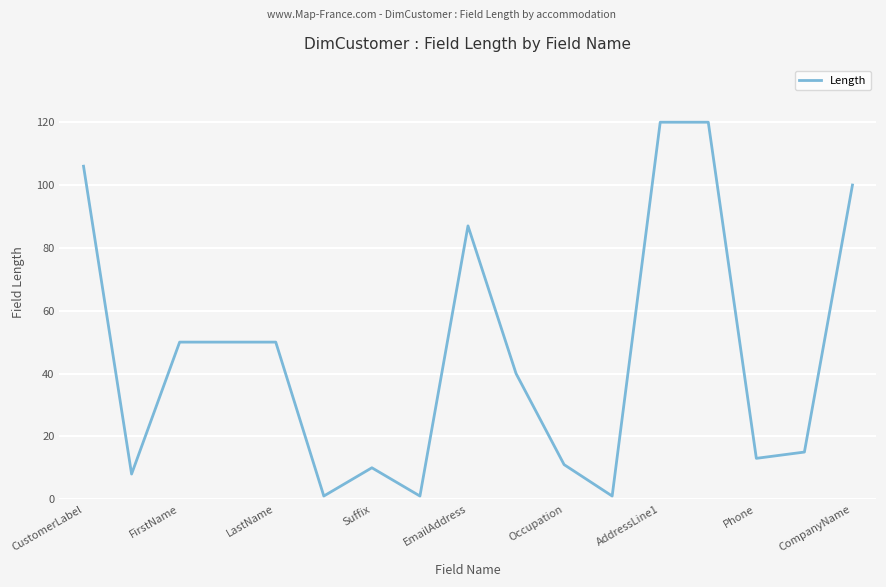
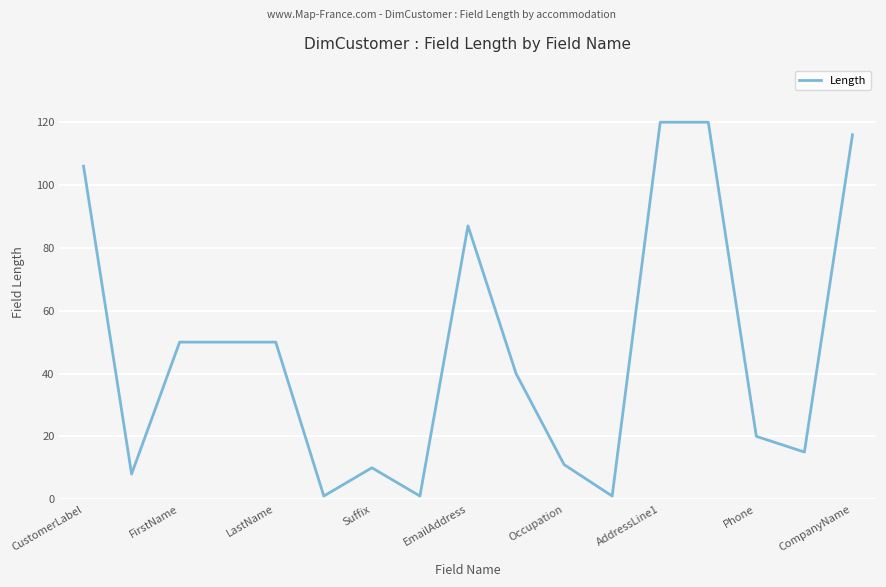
Phone: 13 -> 20
CompanyName: 100 -> 116
